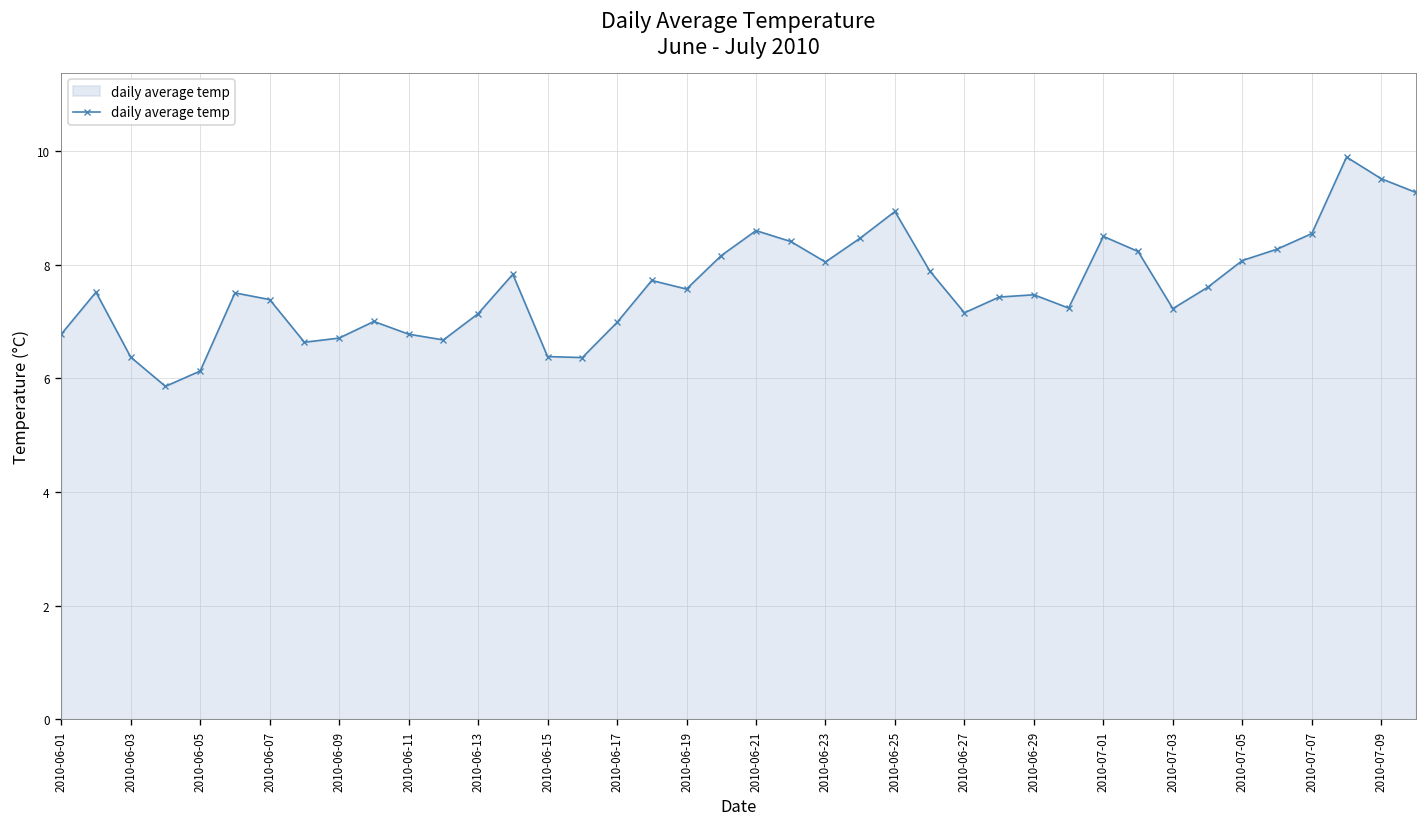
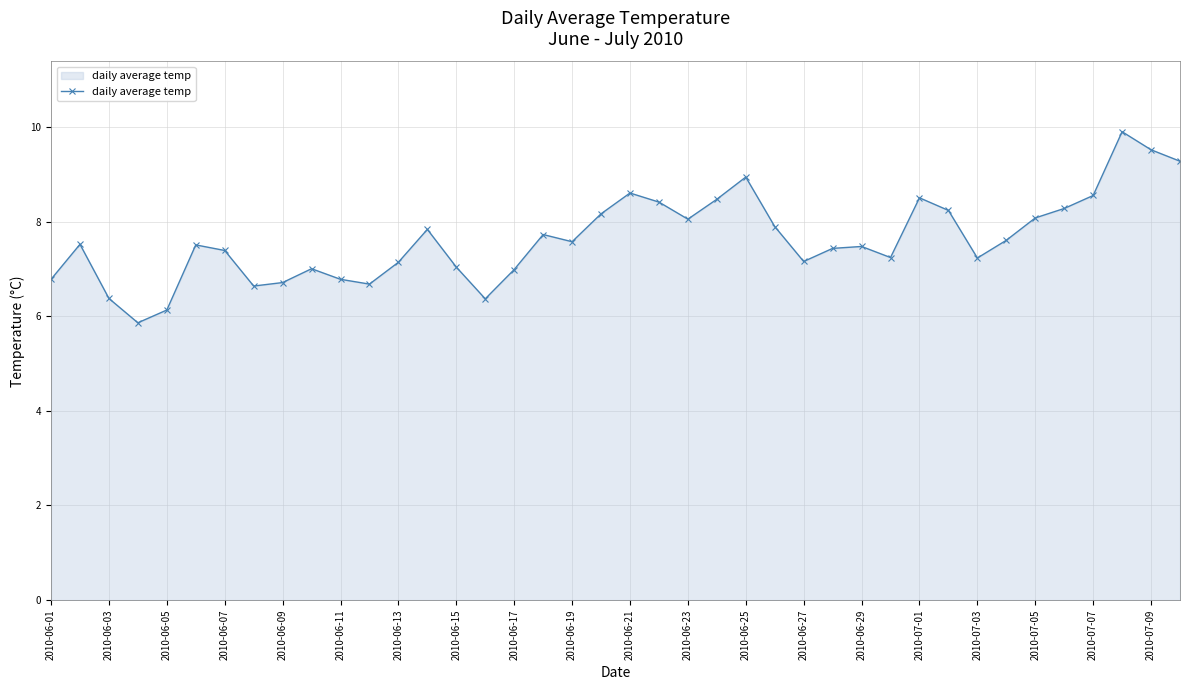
2010-06-15: 6.4 -> 7.0
